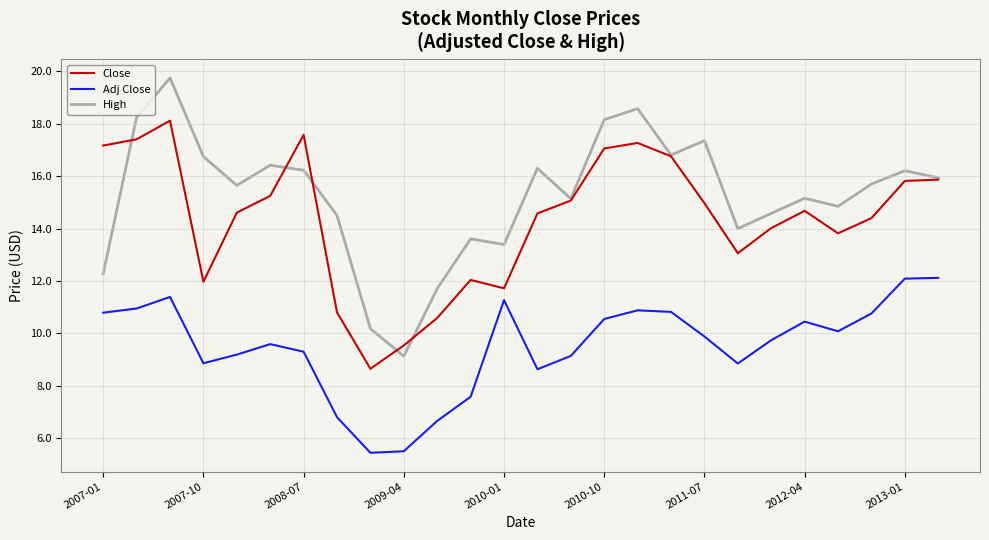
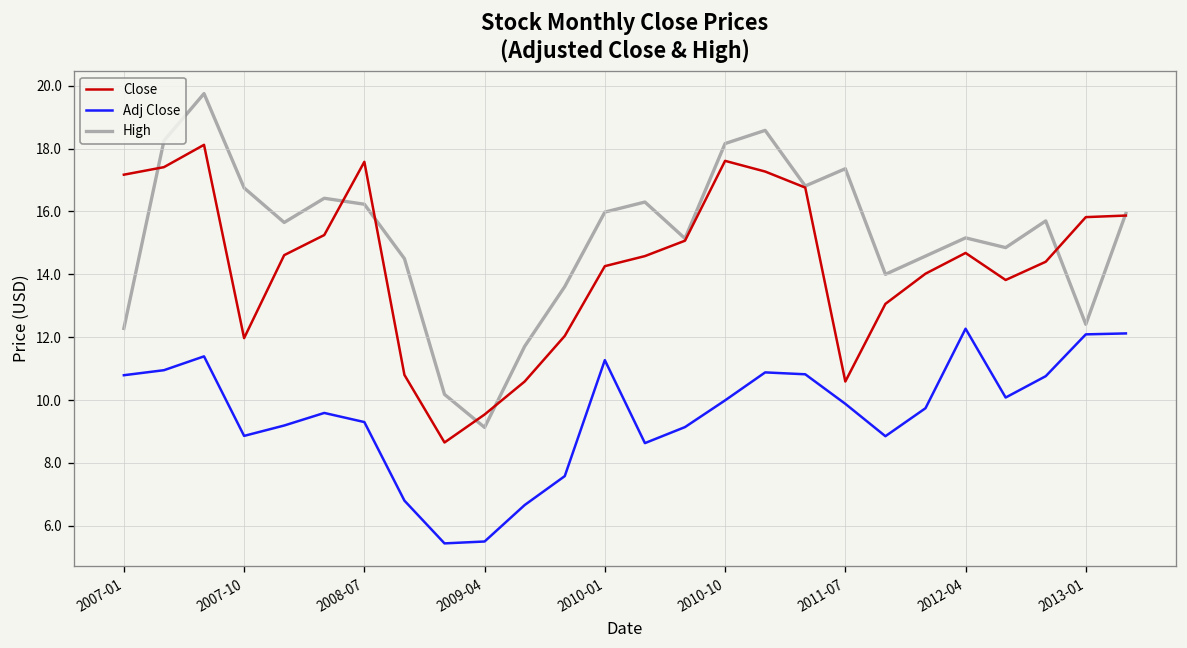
Close, 2010-01: 11.7 -> 14.3
High, 2010-01: 13.4 -> 16.0
Close, 2010-10: 17.1 -> 17.6
Adj Close, 2010-10: 10.6 -> 10.0
Close, 2011-07: 15.0 -> 10.6
Adj Close, 2012-04: 10.5 -> 12.3
High, 2013-01: 16.2 -> 12.4
